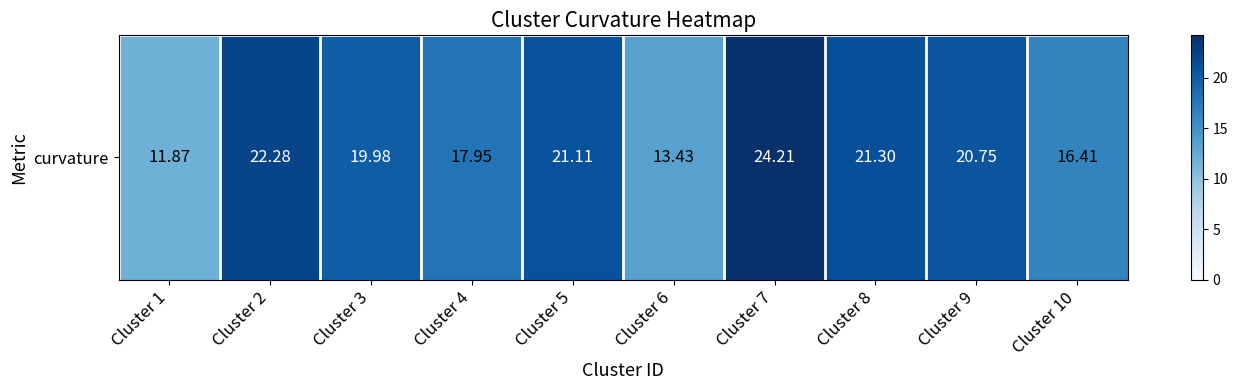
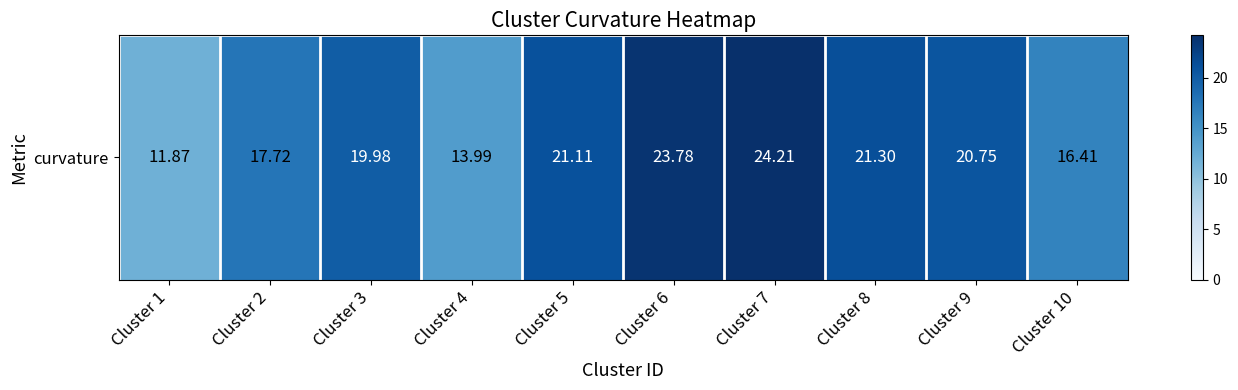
curvature, Cluster 2: 22.28 -> 17.72
curvature, Cluster 4: 17.95 -> 13.99
curvature, Cluster 6: 13.43 -> 23.78
